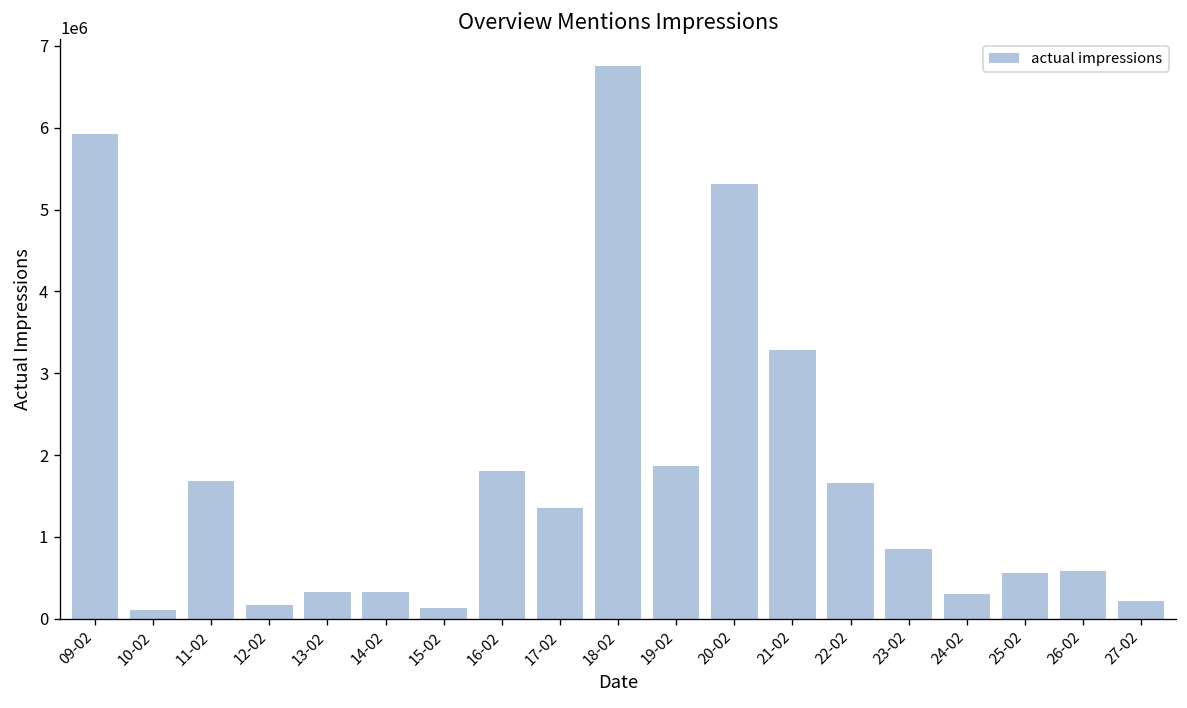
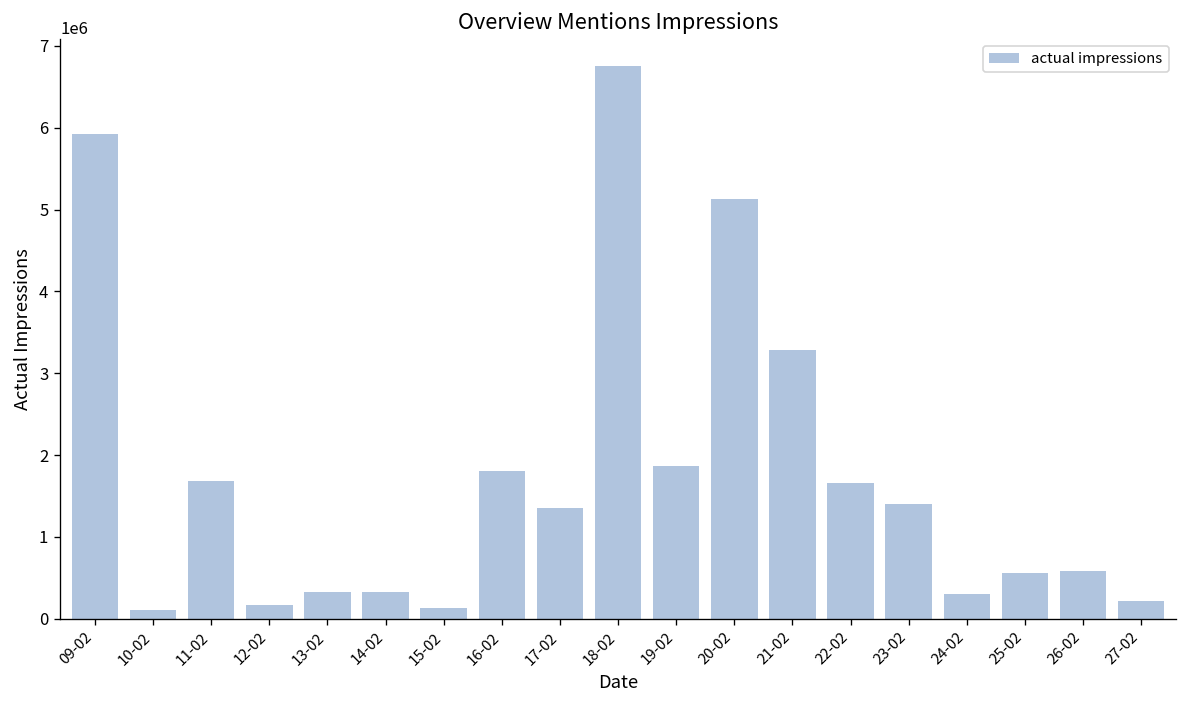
20-02: 5300000 -> 5100000
23-02: 900000 -> 1400000
